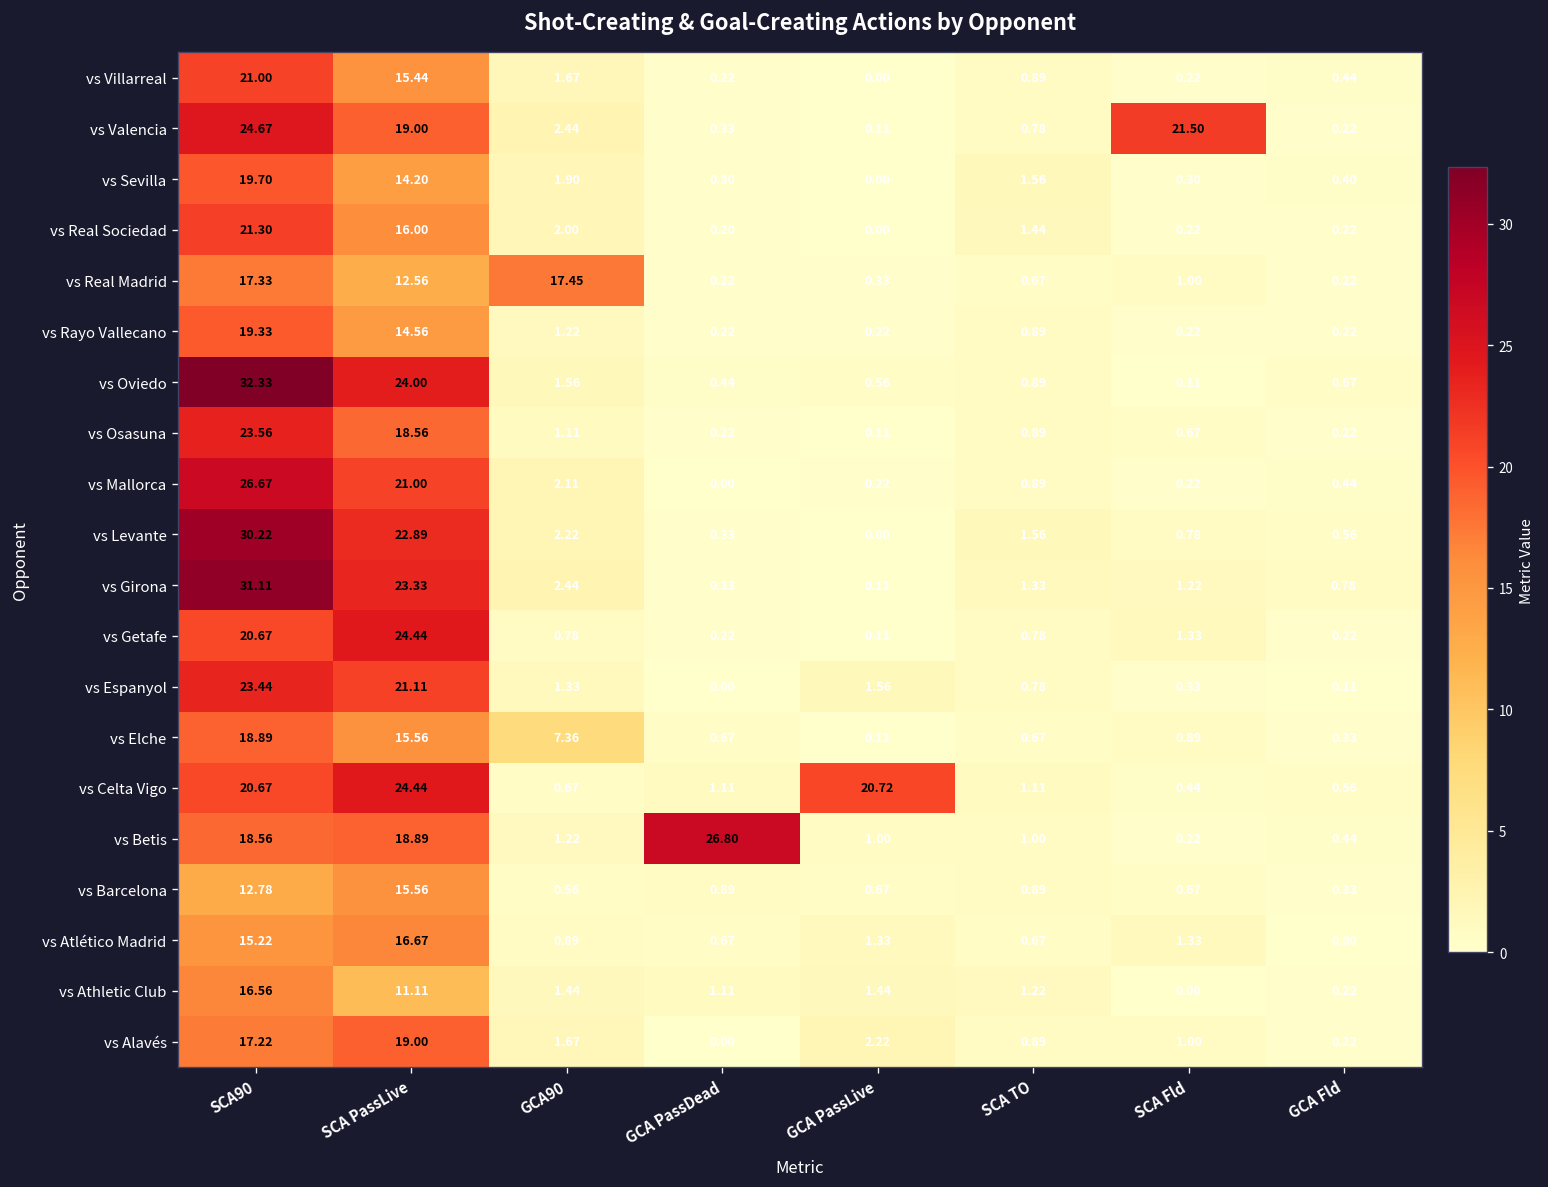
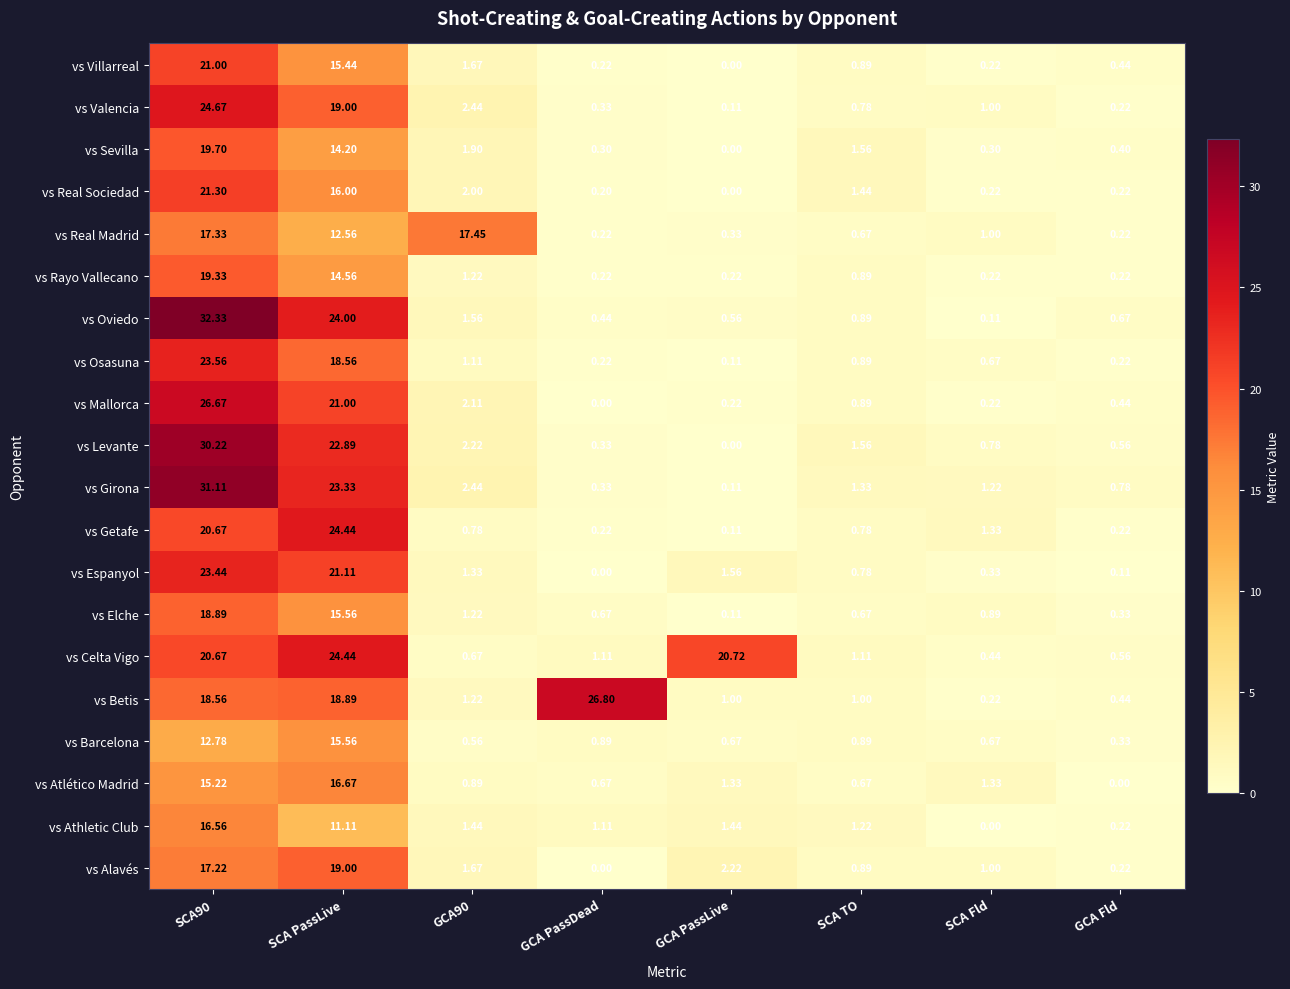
vs Valencia, SCA Fld: 21.50 -> 1.00
vs Elche, GCA90: 7.36 -> 1.22
